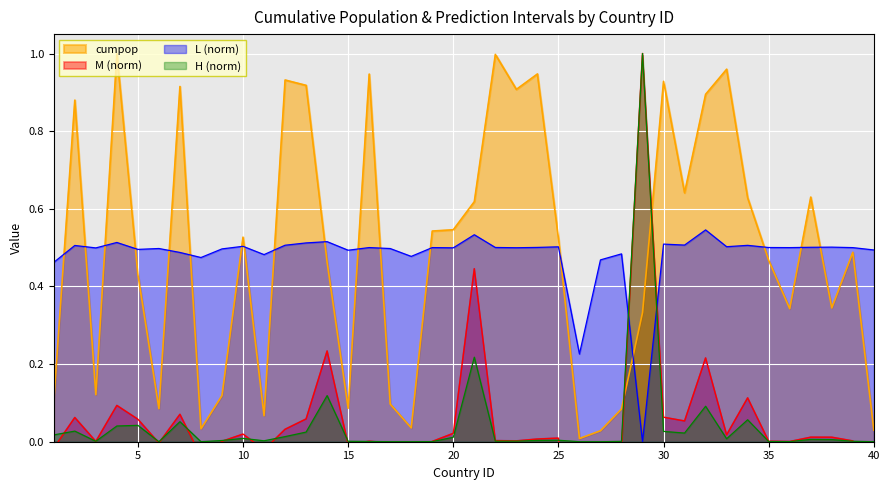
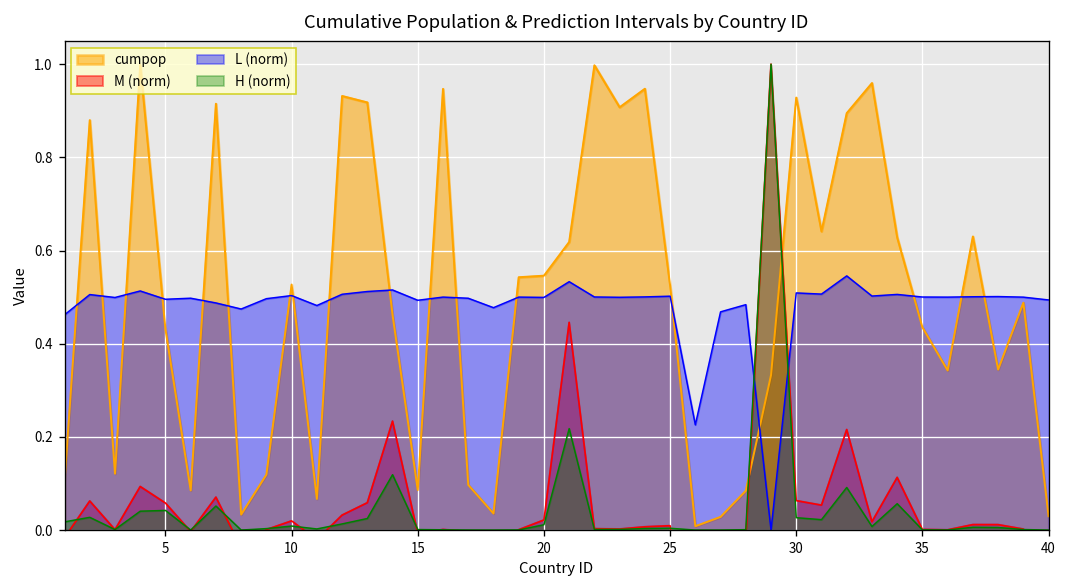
cumpop, 35: 0.47 -> 0.44
